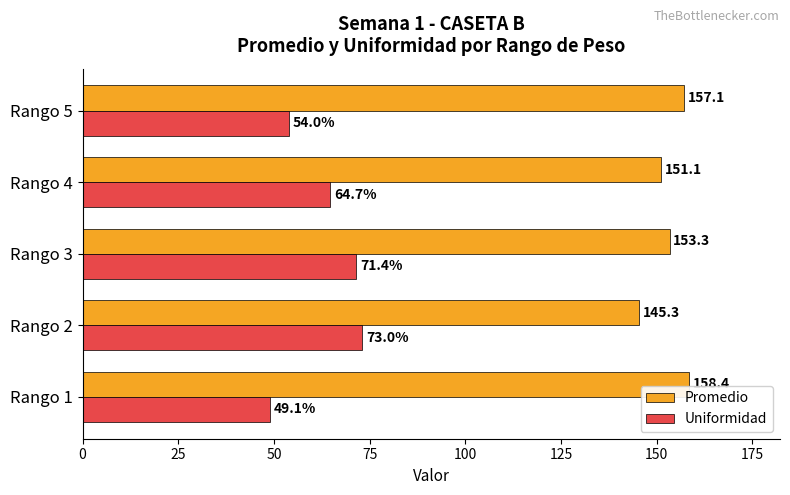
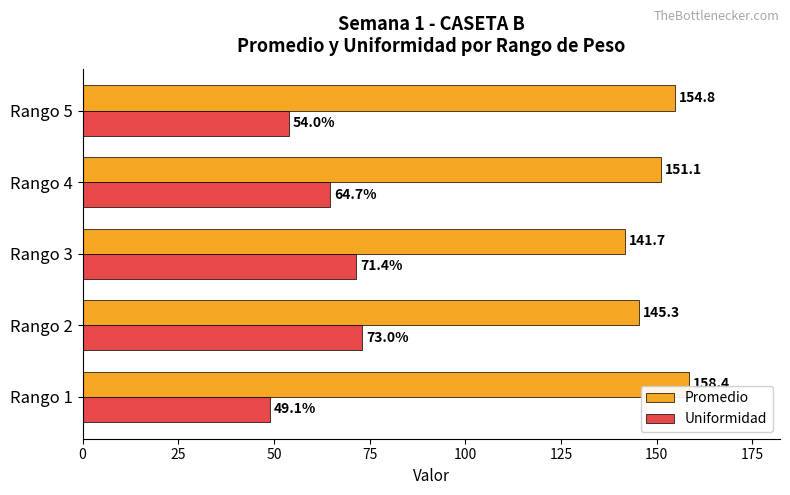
Promedio, Rango 5: 157.1 -> 154.8
Promedio, Rango 3: 153.3 -> 141.7
